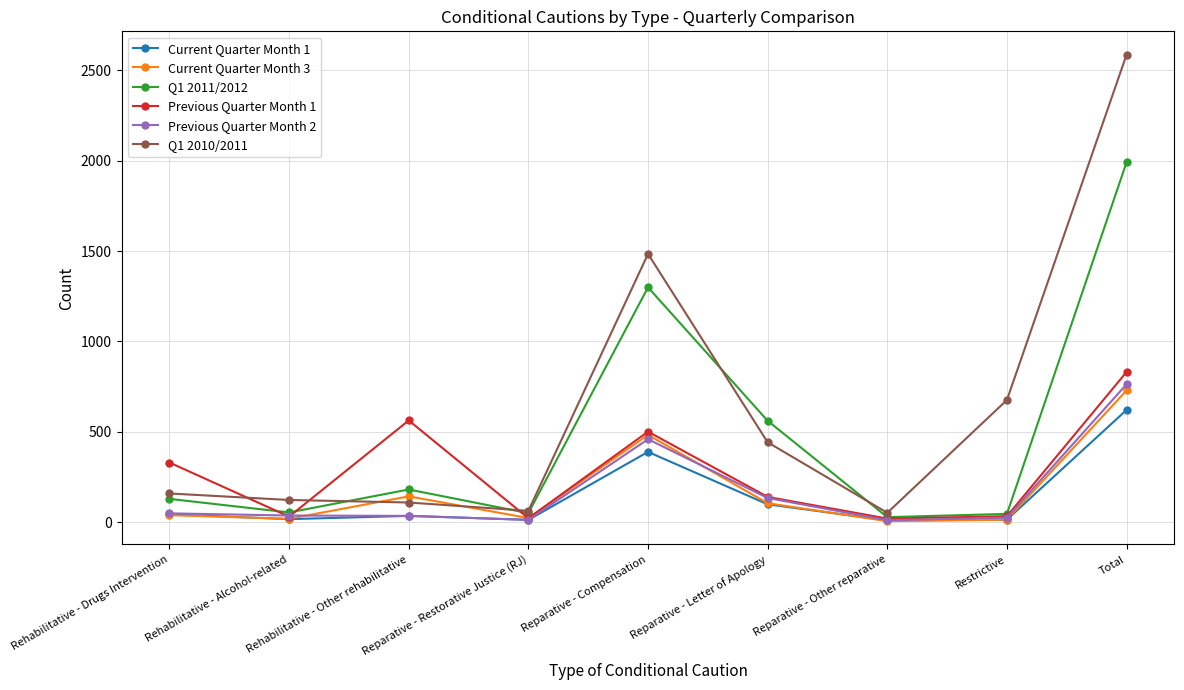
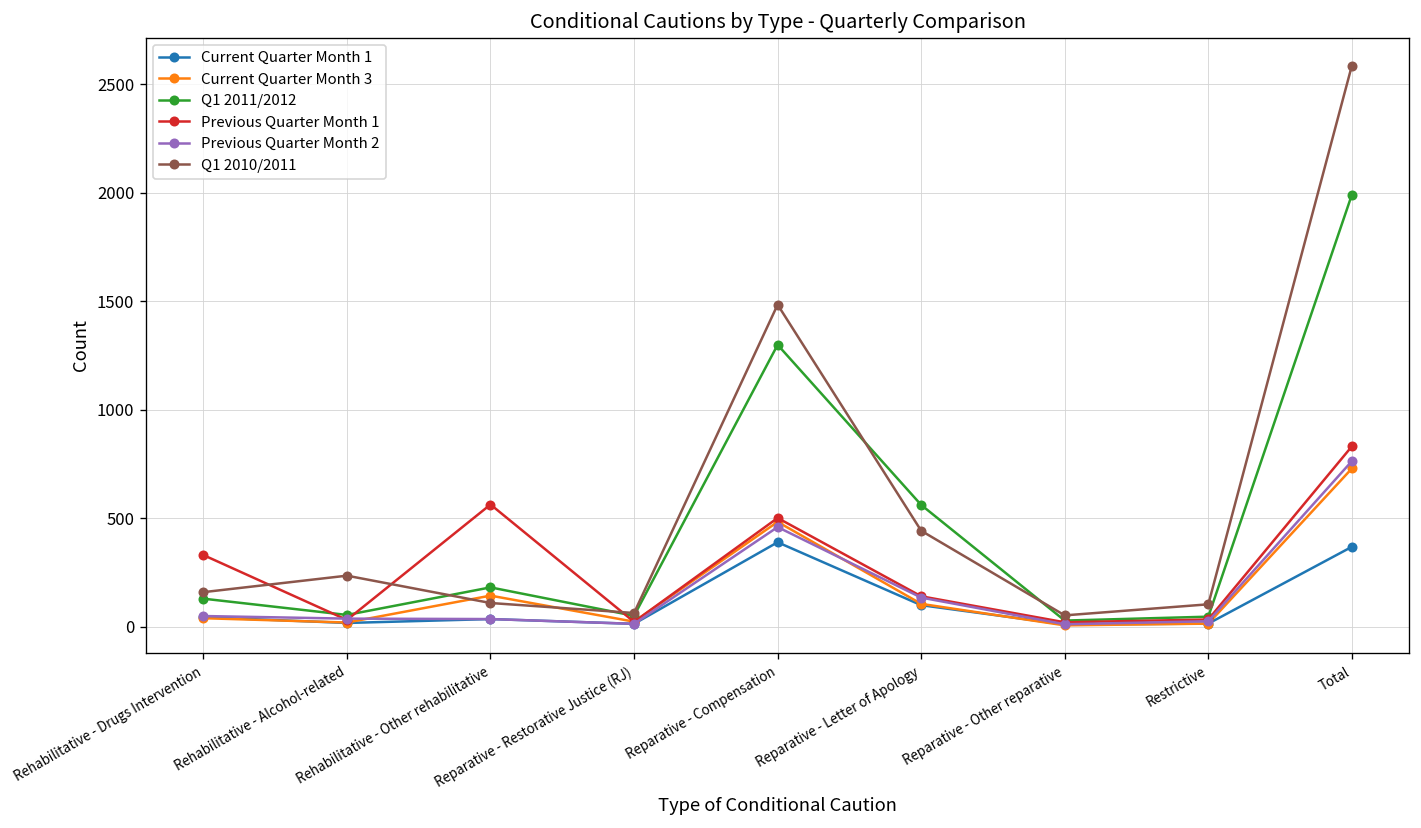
Q1 2010/2011, Rehabilitative - Alcohol-related: 120 -> 240
Q1 2010/2011, Restrictive: 680 -> 100
Current Quarter Month 1, Total: 620 -> 370
